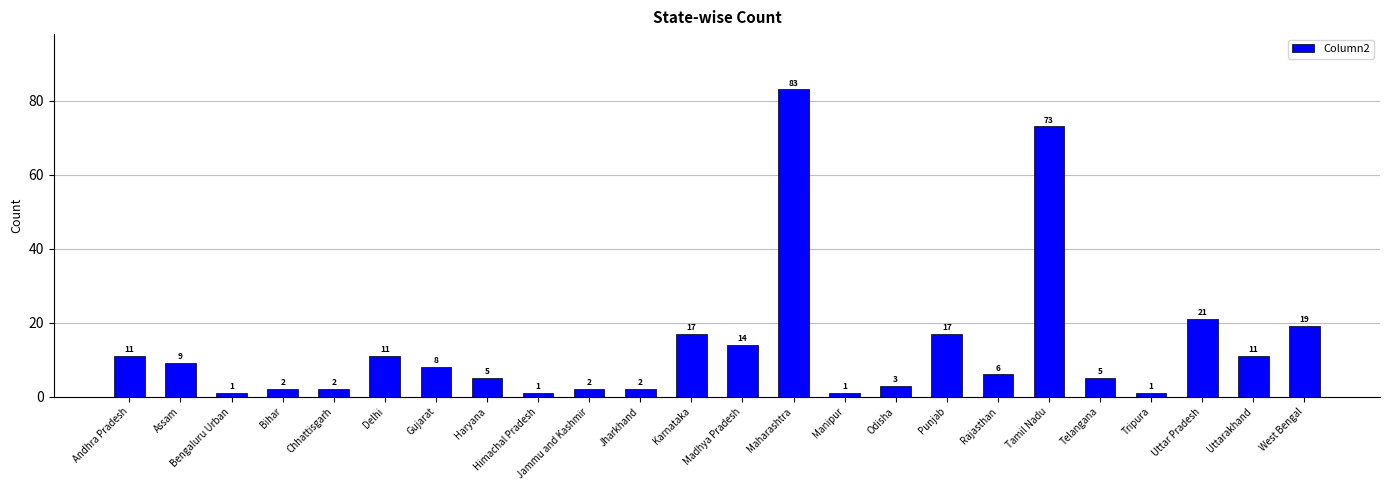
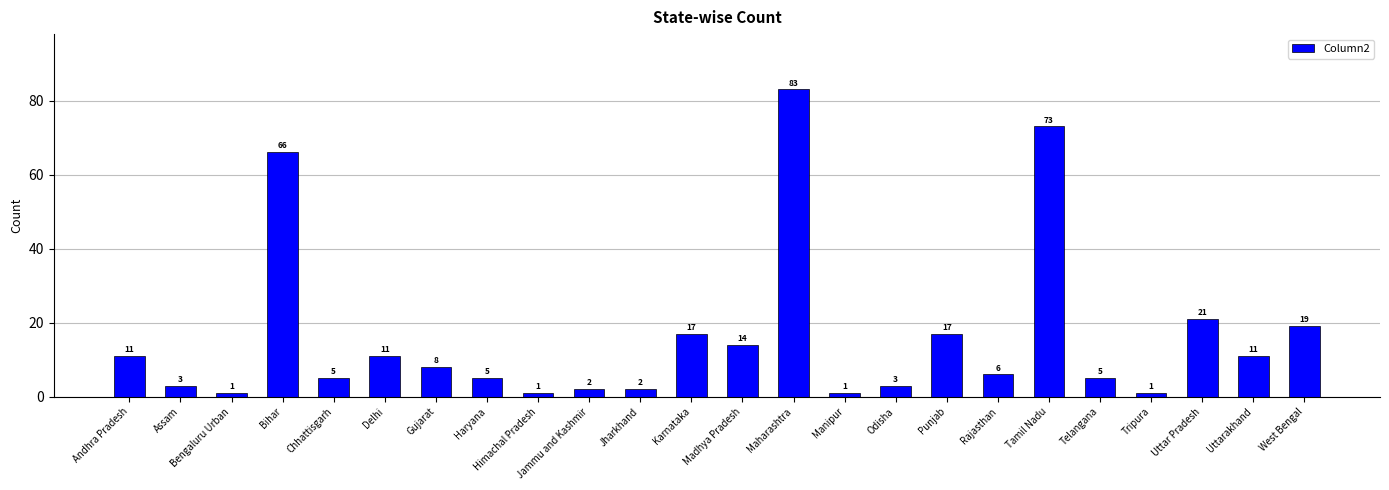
Assam: 9 -> 3
Bihar: 2 -> 66
Chhattisgarh: 2 -> 5
